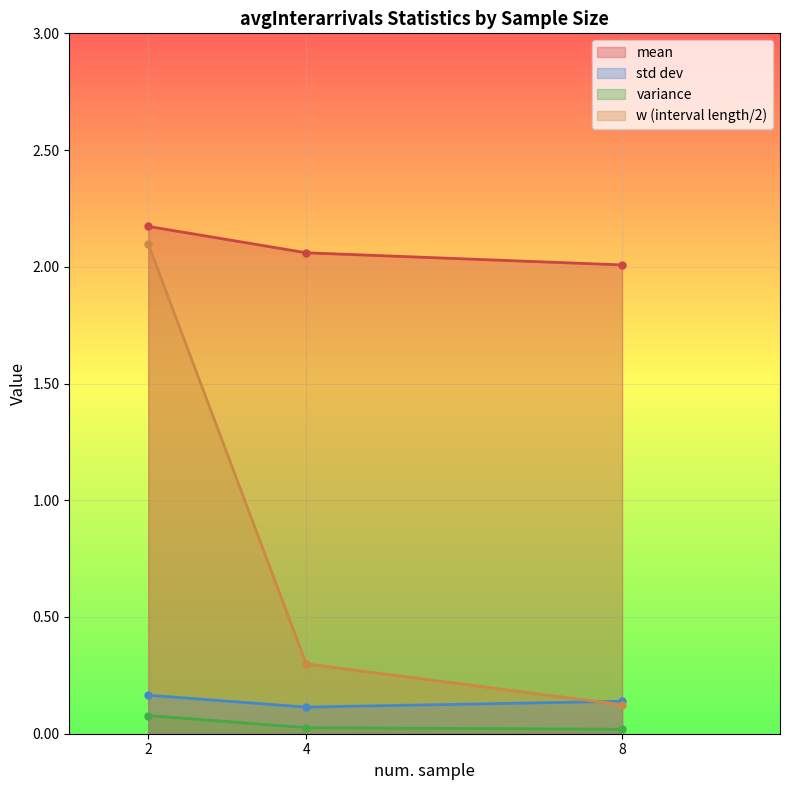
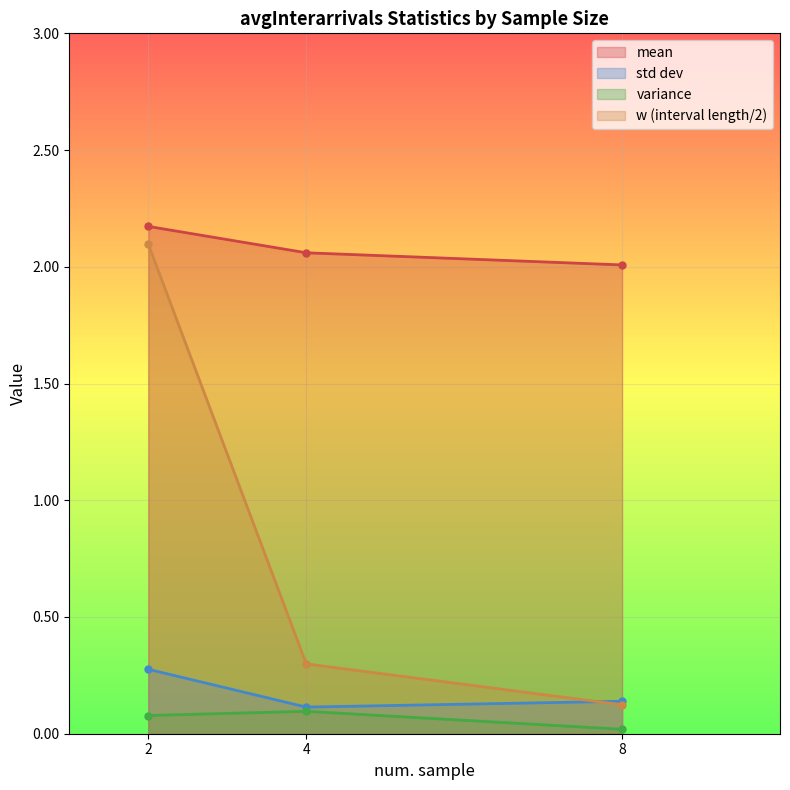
std dev, 2: 0.17 -> 0.28
variance, 4: 0.03 -> 0.10
